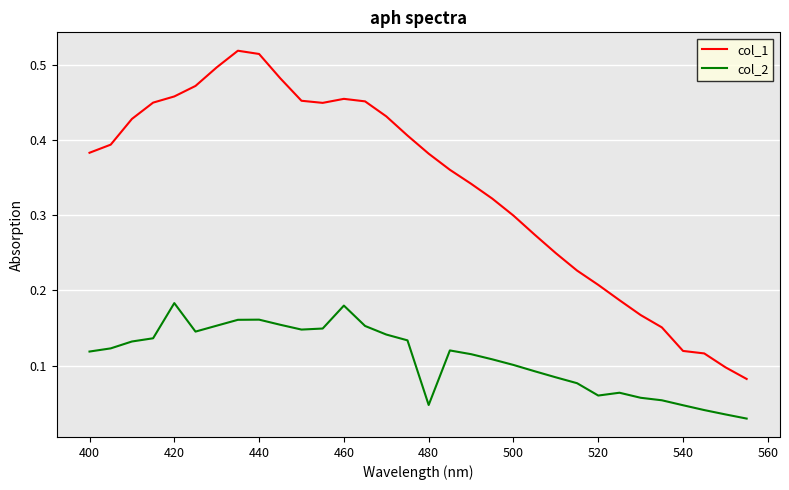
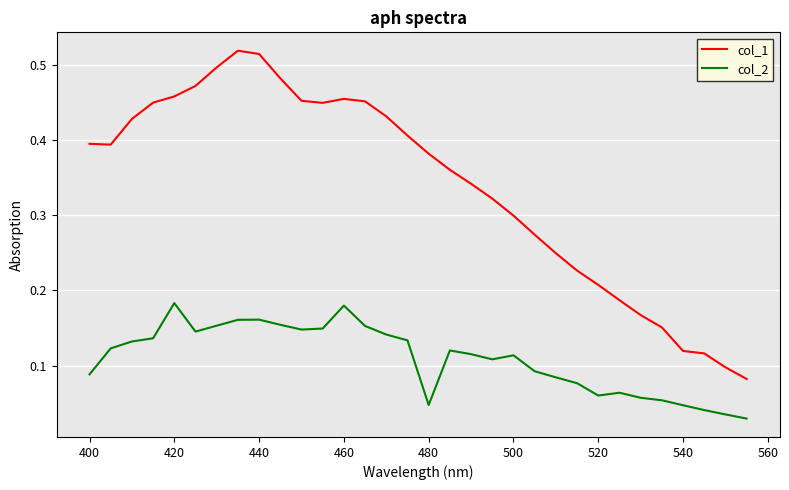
col_1, 400: 0.38 -> 0.40
col_2, 400: 0.12 -> 0.09
col_2, 500: 0.10 -> 0.11
